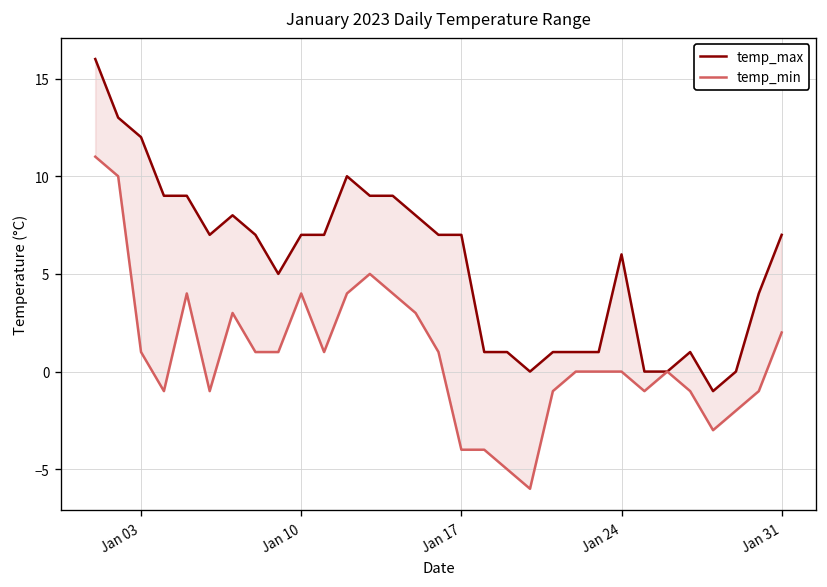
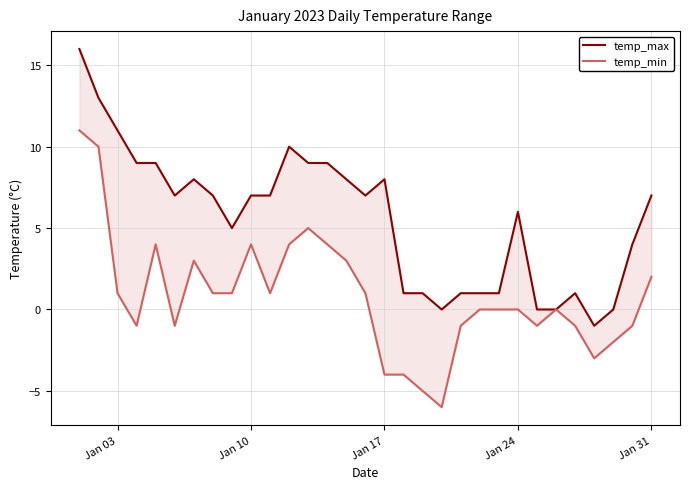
temp_max, Jan 03: 12 -> 11
temp_max, Jan 17: 7 -> 8
